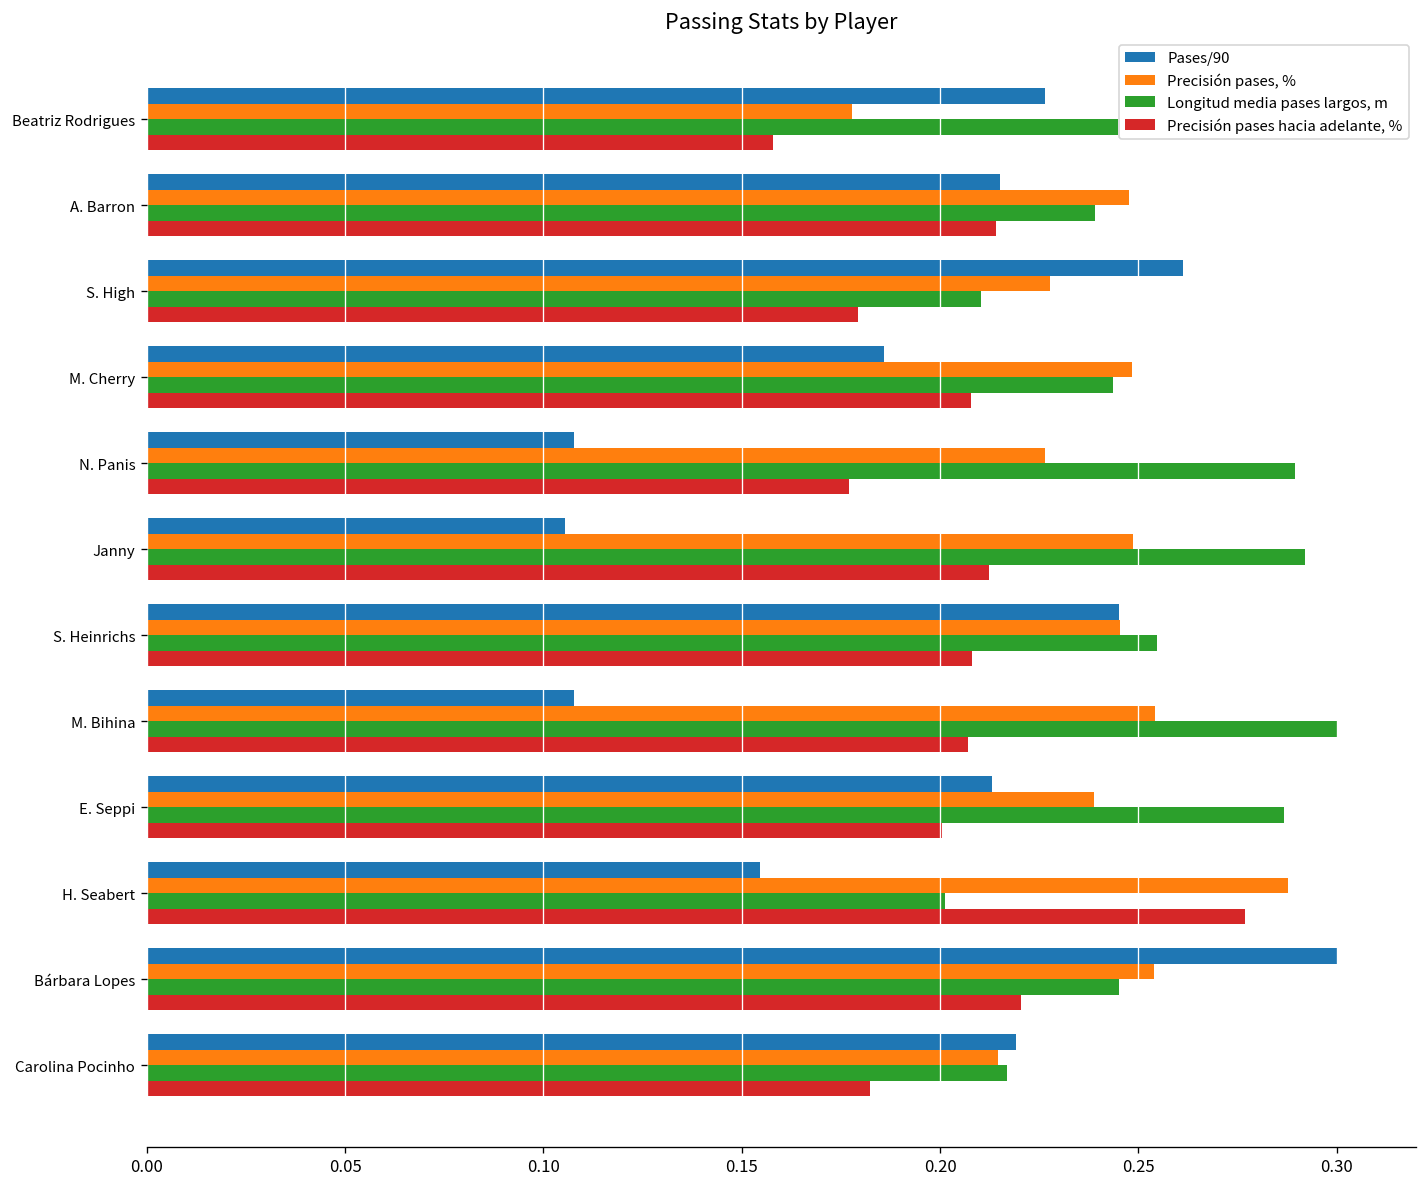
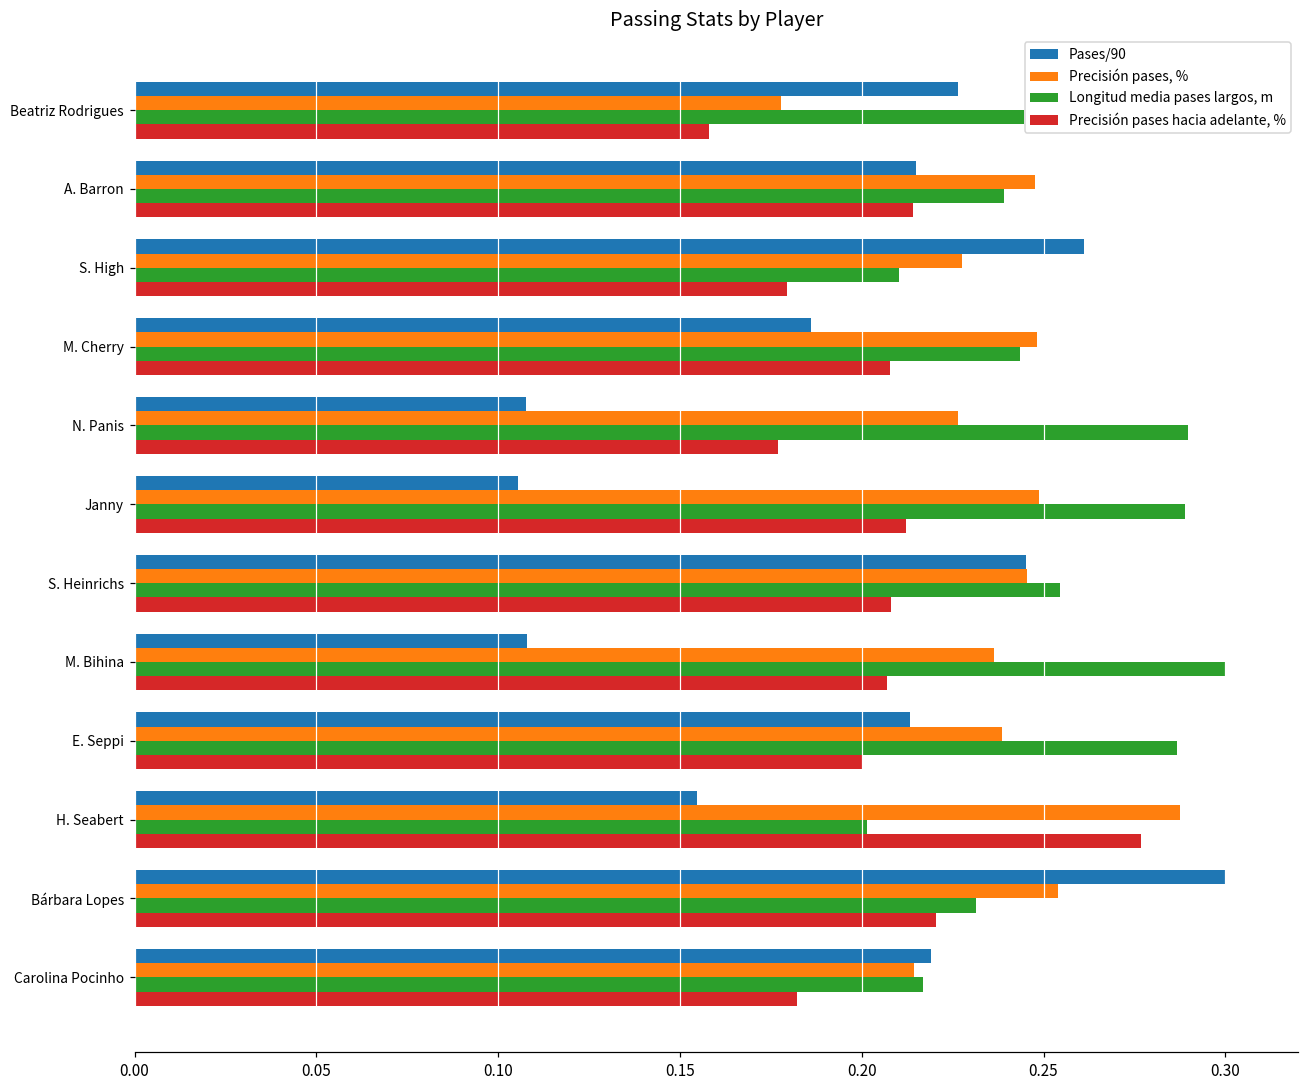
Longitud media pases largos, m, Janny: 0.292 -> 0.289
Precisión pases, %, M. Bihina: 0.254 -> 0.236
Longitud media pases largos, m, Bárbara Lopes: 0.245 -> 0.231
